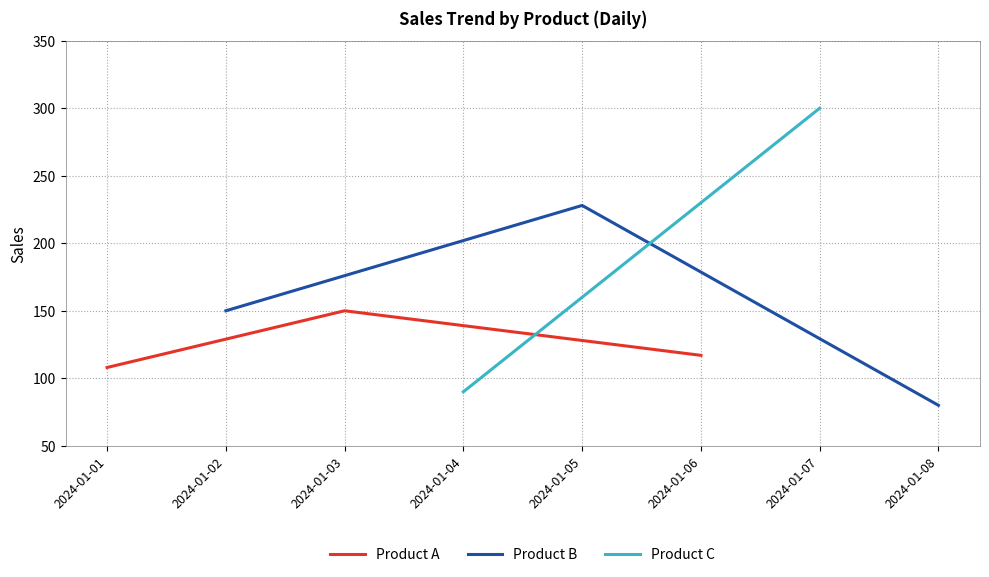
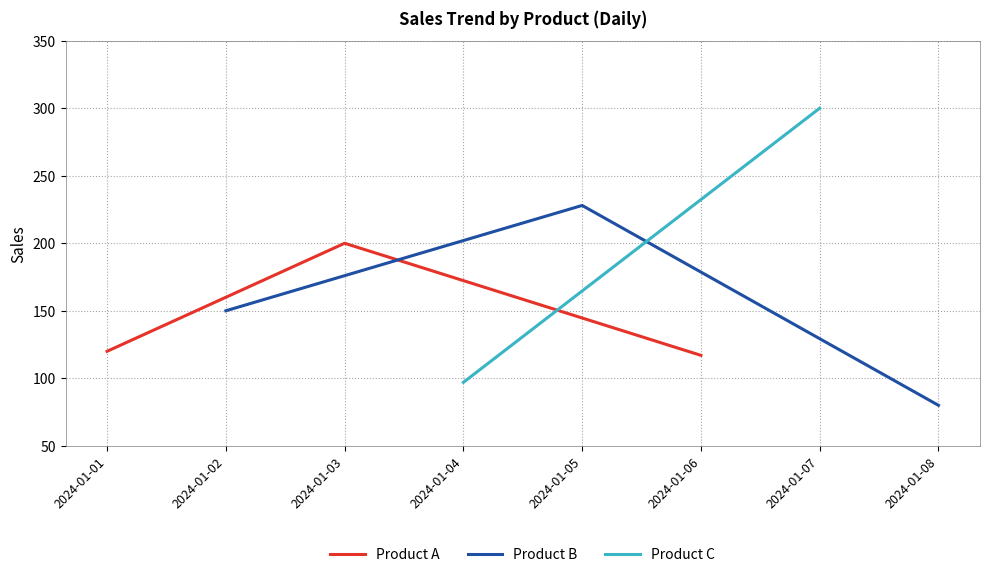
Product A, 2024-01-01: 108 -> 120
Product A, 2024-01-03: 150 -> 200
Product C, 2024-01-04: 90 -> 97
